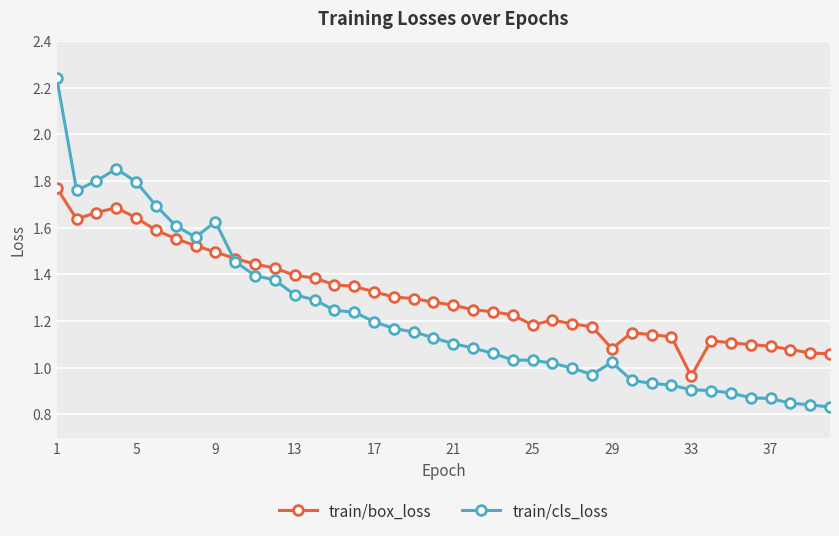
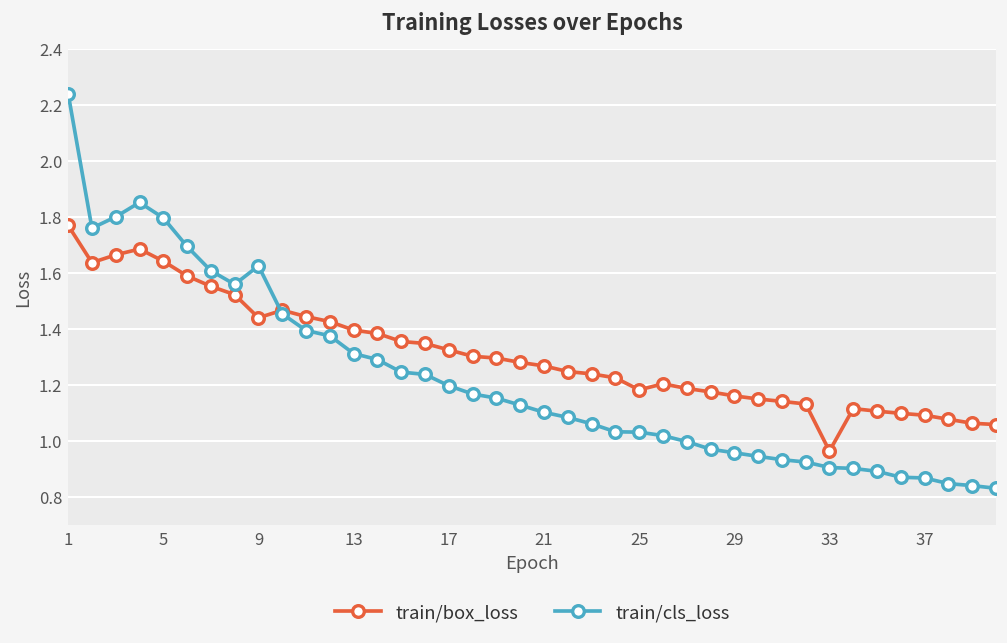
train/box_loss, 9: 1.50 -> 1.44
train/box_loss, 29: 1.08 -> 1.16
train/cls_loss, 29: 1.02 -> 0.96
